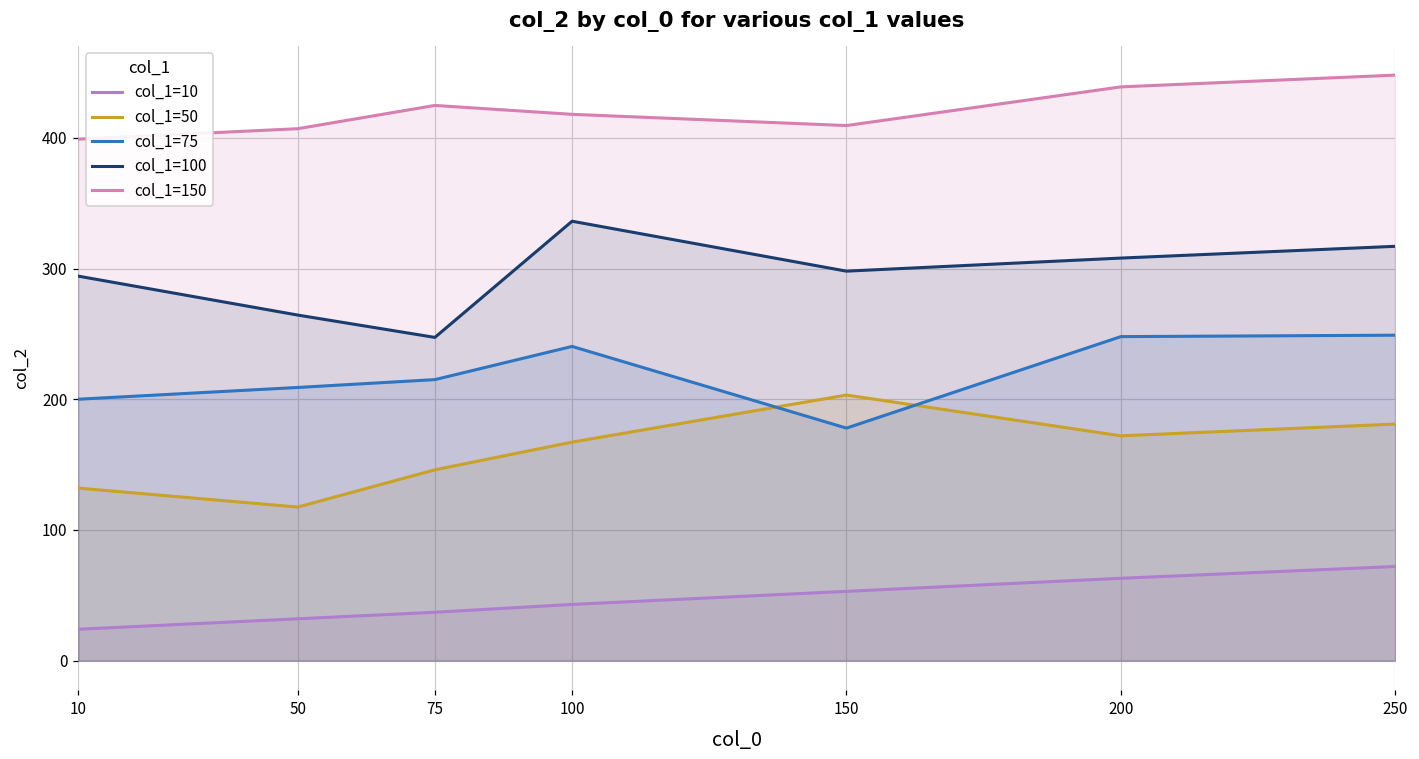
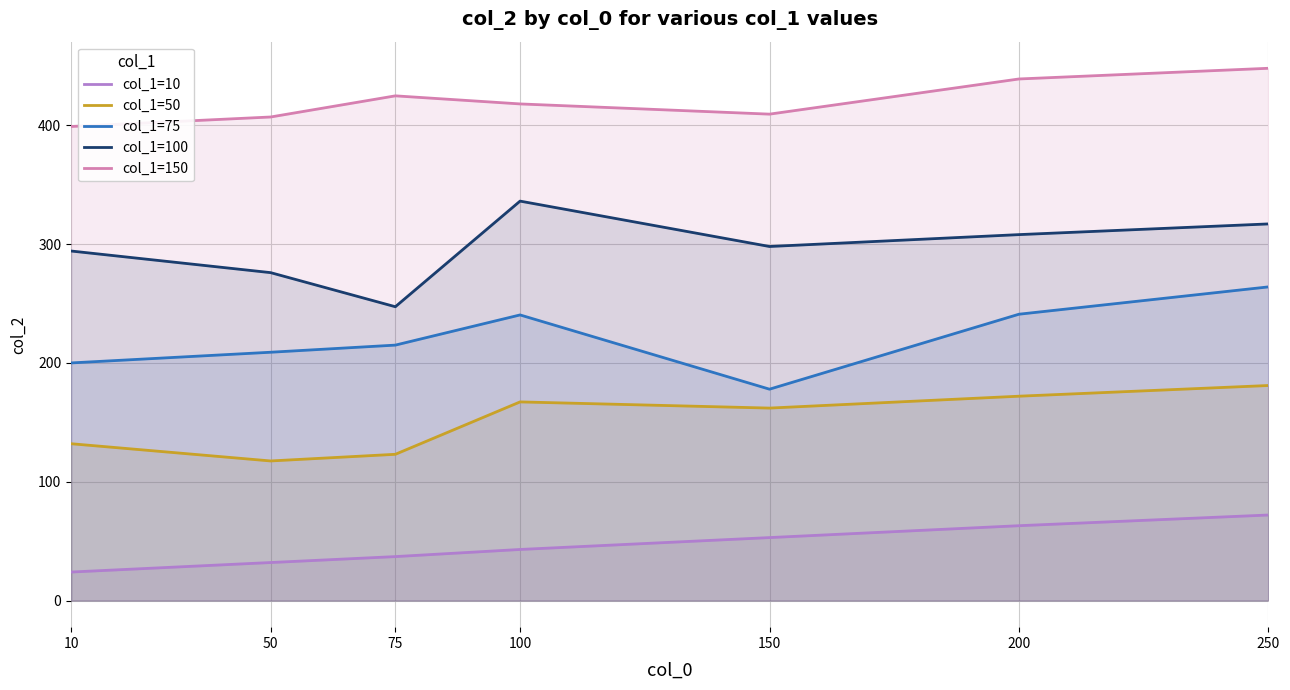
col_1=100, 50: 264 -> 276
col_1=50, 75: 146 -> 123
col_1=50, 150: 203 -> 162
col_1=75, 200: 248 -> 241
col_1=75, 250: 249 -> 264
